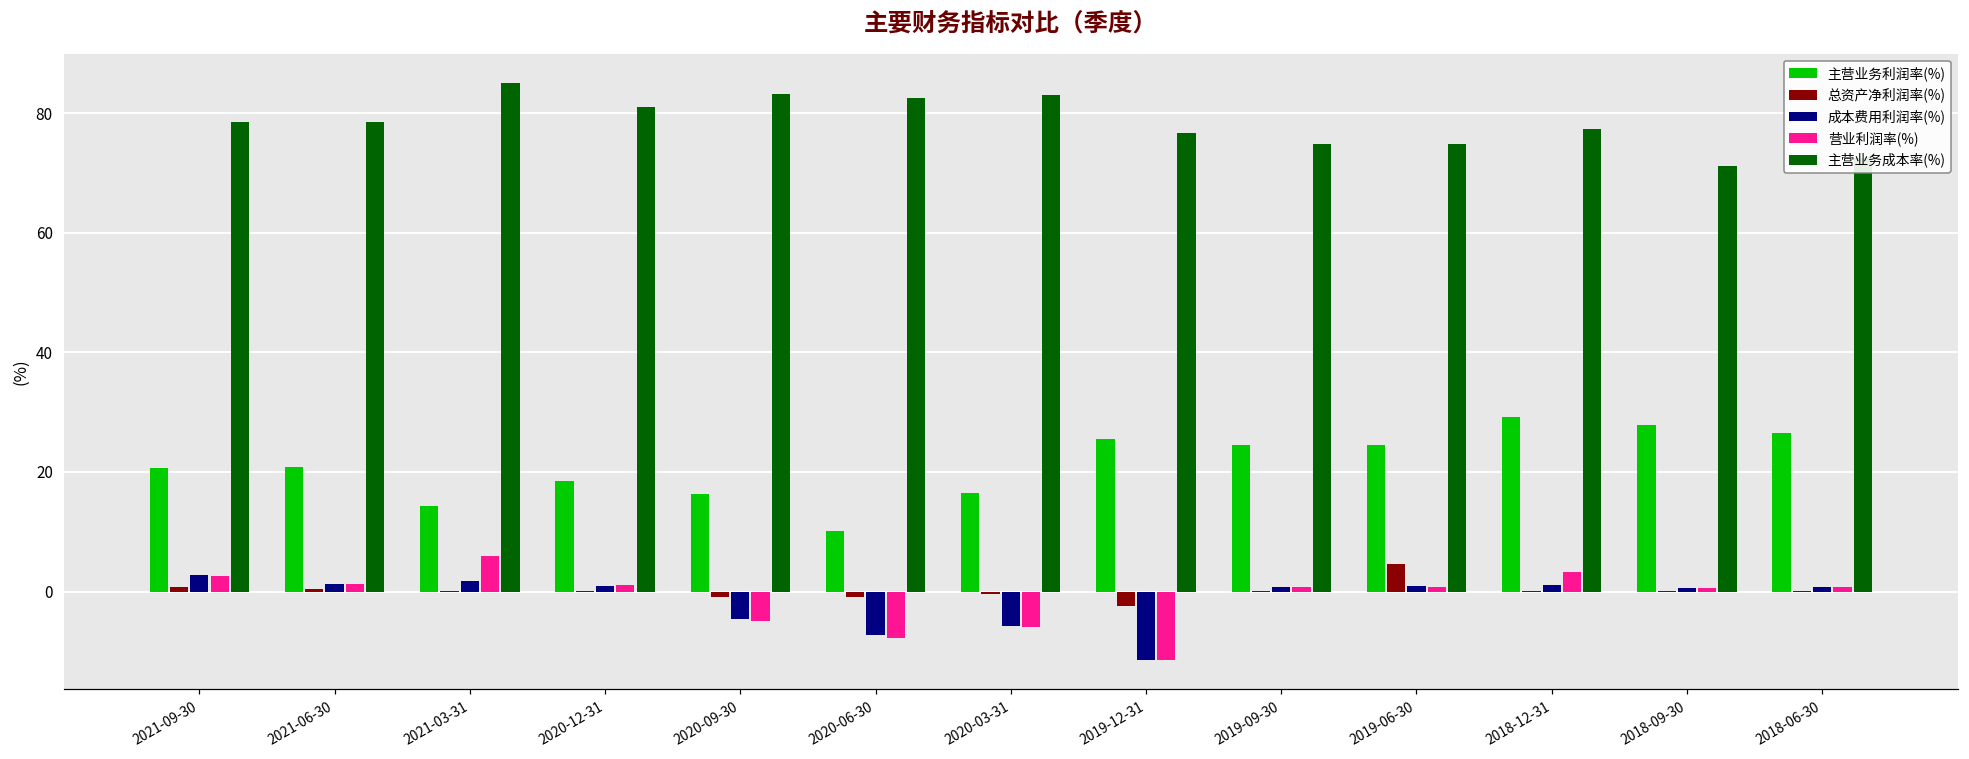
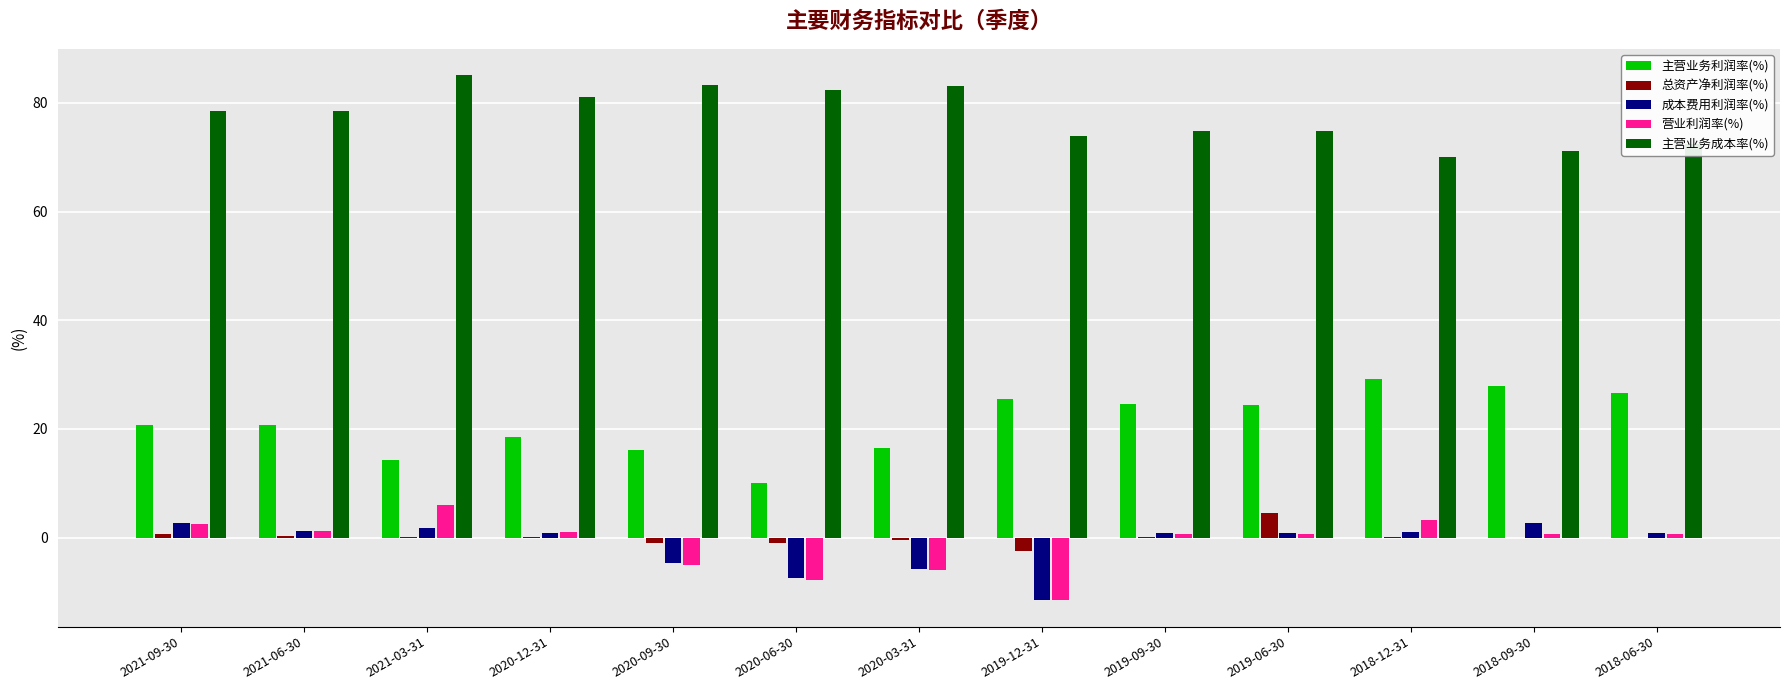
主营业务成本率(%), 2019-12-31: 77 -> 74
主营业务成本率(%), 2018-12-31: 77 -> 70
成本费用利润率(%), 2018-09-30: 1 -> 3
